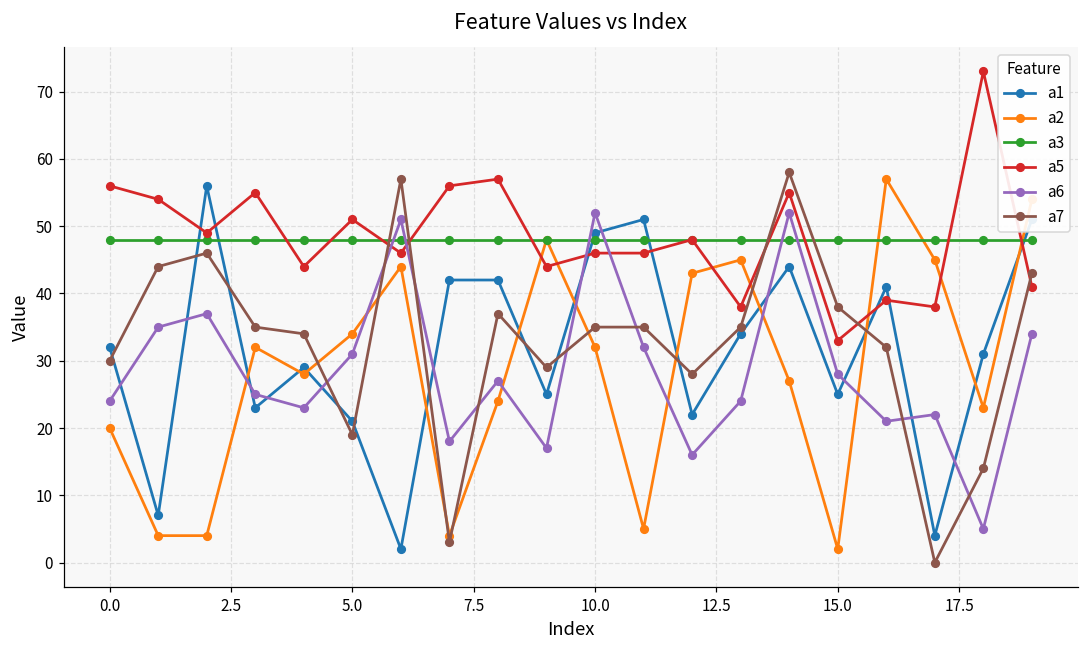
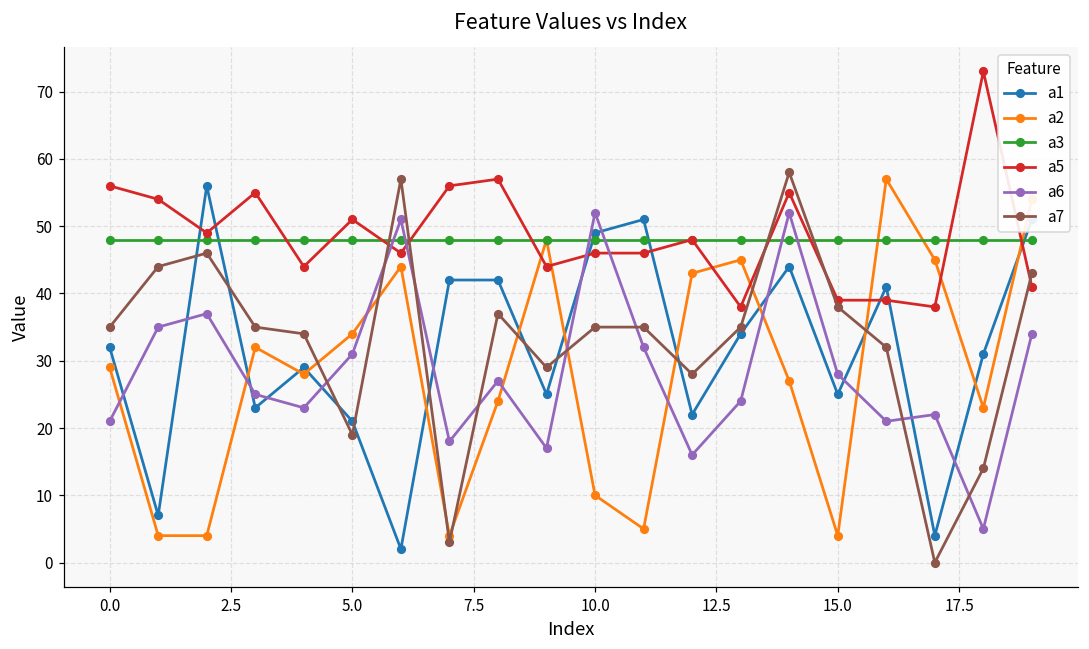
a2, 0.0: 20 -> 29
a6, 0.0: 24 -> 21
a7, 0.0: 30 -> 35
a2, 10.0: 32 -> 10
a2, 15.0: 2 -> 4
a5, 15.0: 33 -> 39
